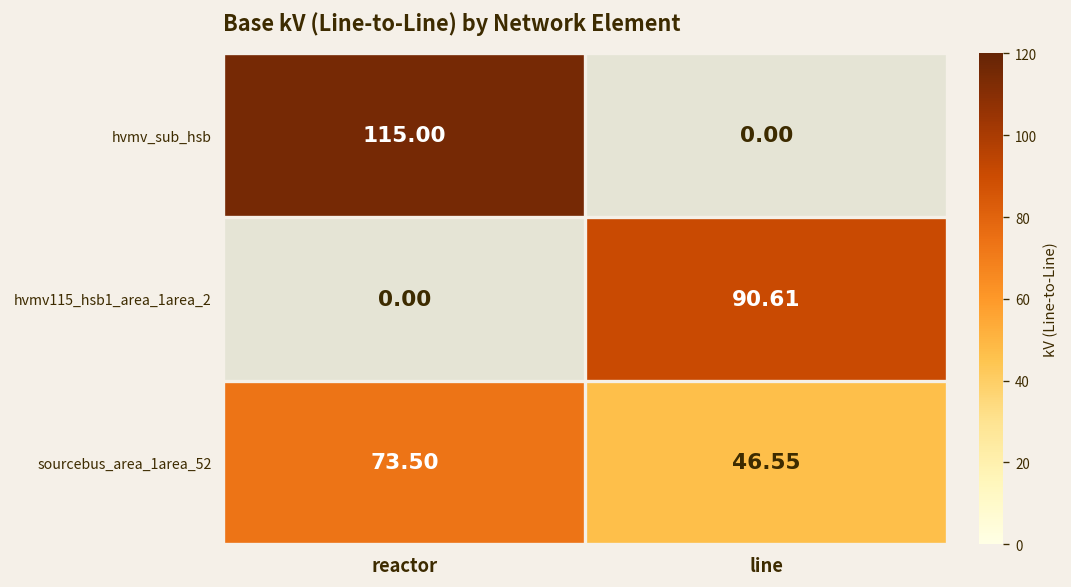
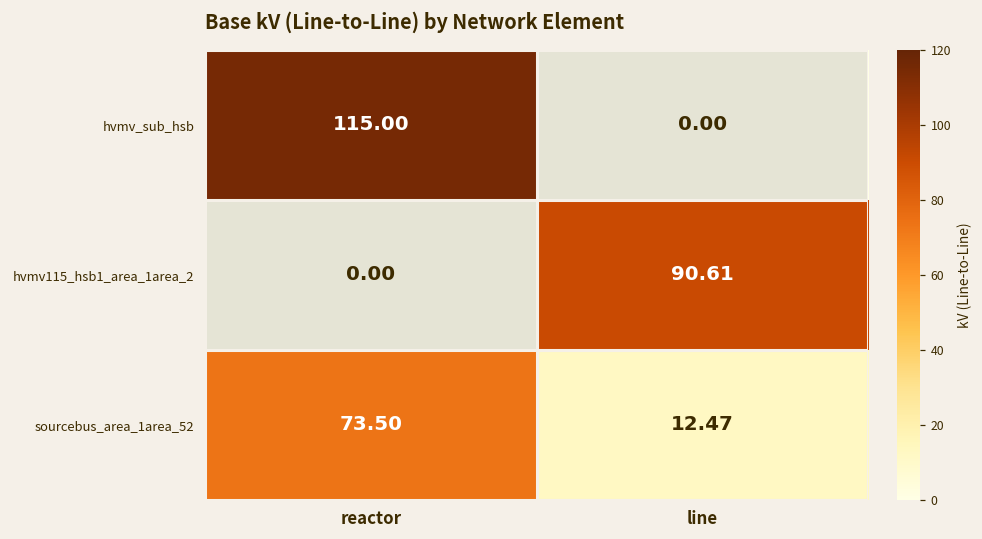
sourcebus_area_1area_52, line: 46.55 -> 12.47
